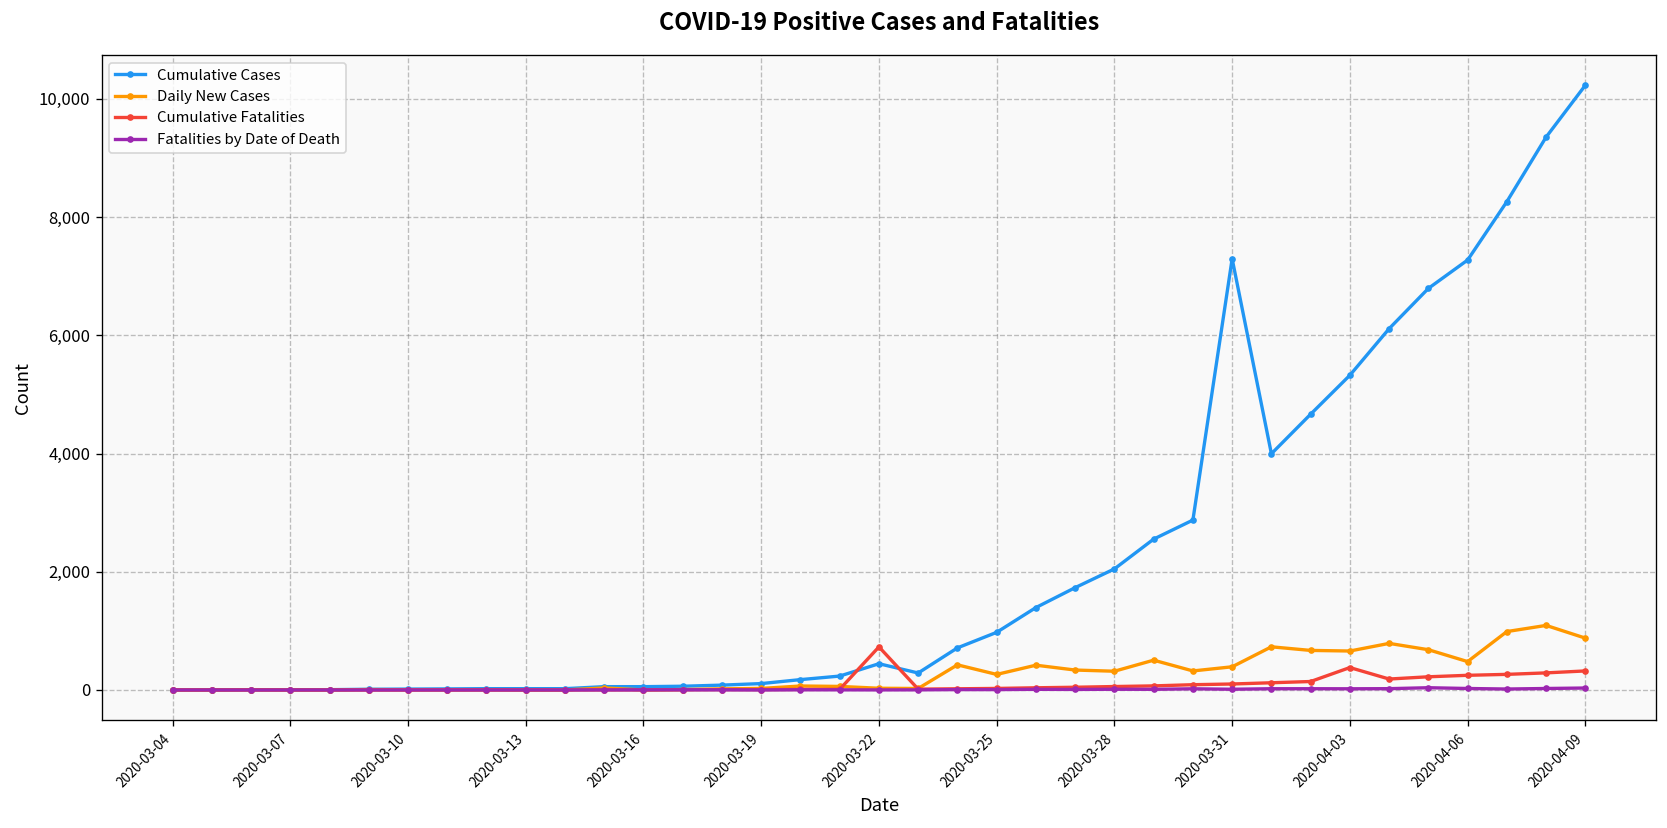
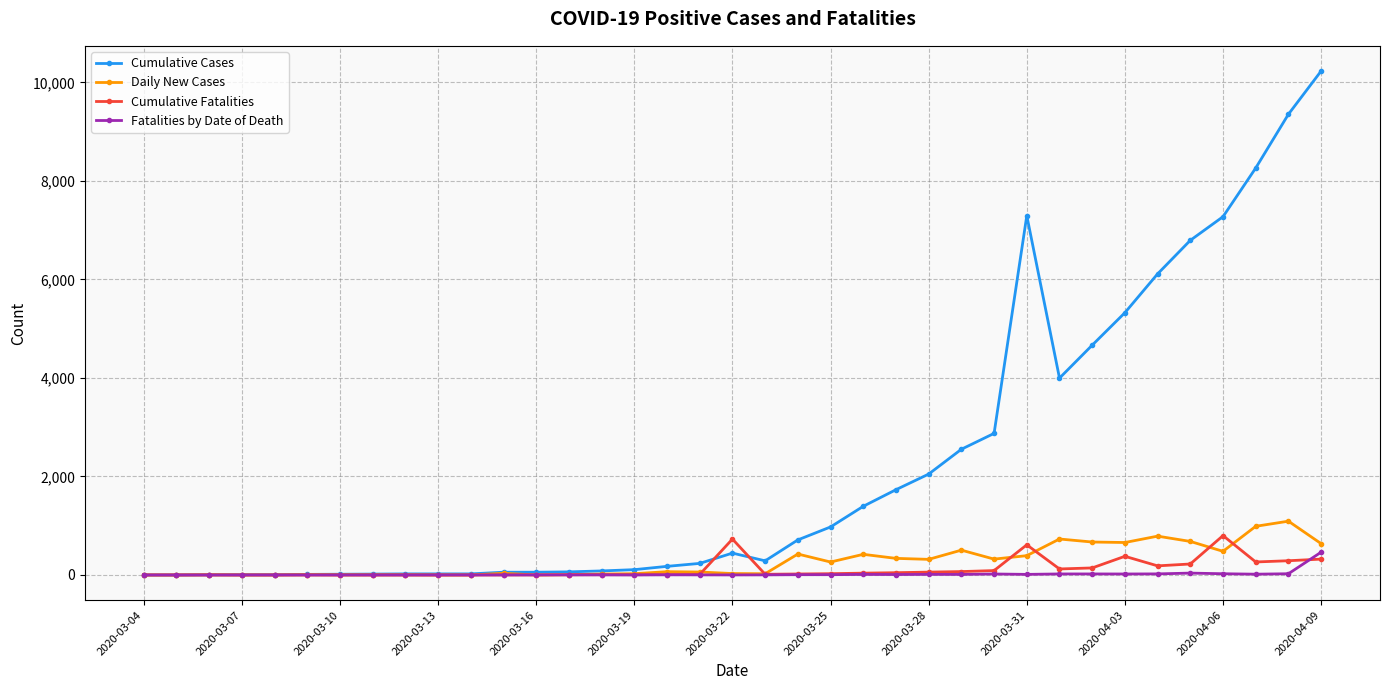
Cumulative Fatalities, 2020-03-31: 100 -> 600
Cumulative Fatalities, 2020-04-06: 200 -> 800
Daily New Cases, 2020-04-09: 900 -> 600
Fatalities by Date of Death, 2020-04-09: 0 -> 500
